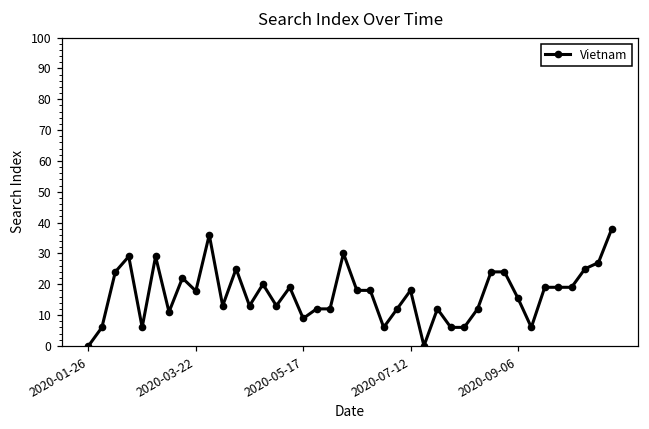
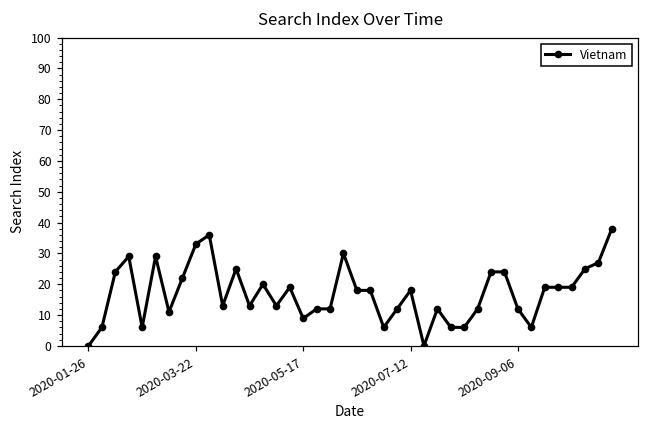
2020-03-22: 18 -> 33
2020-09-06: 16 -> 12
